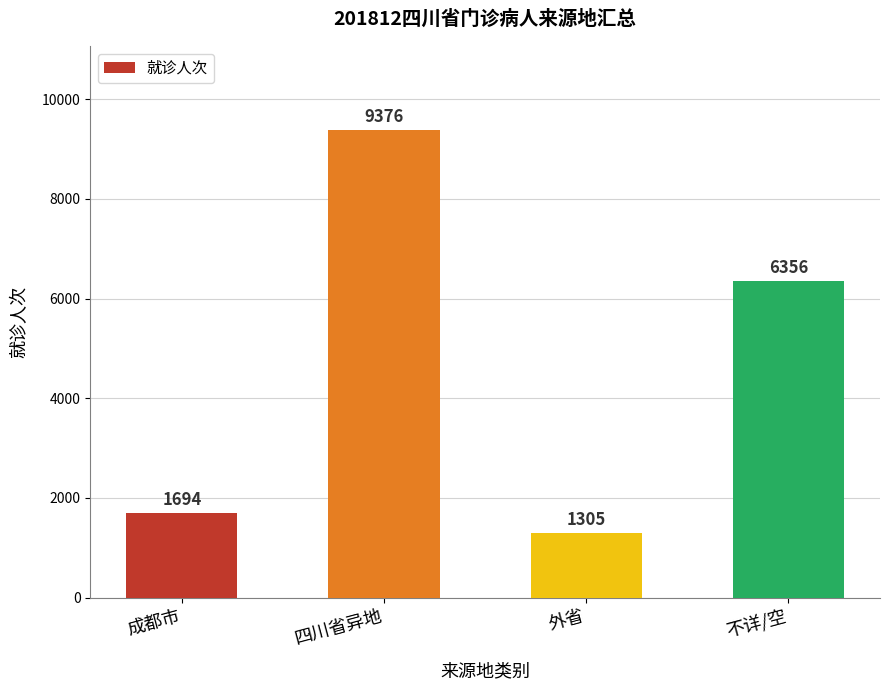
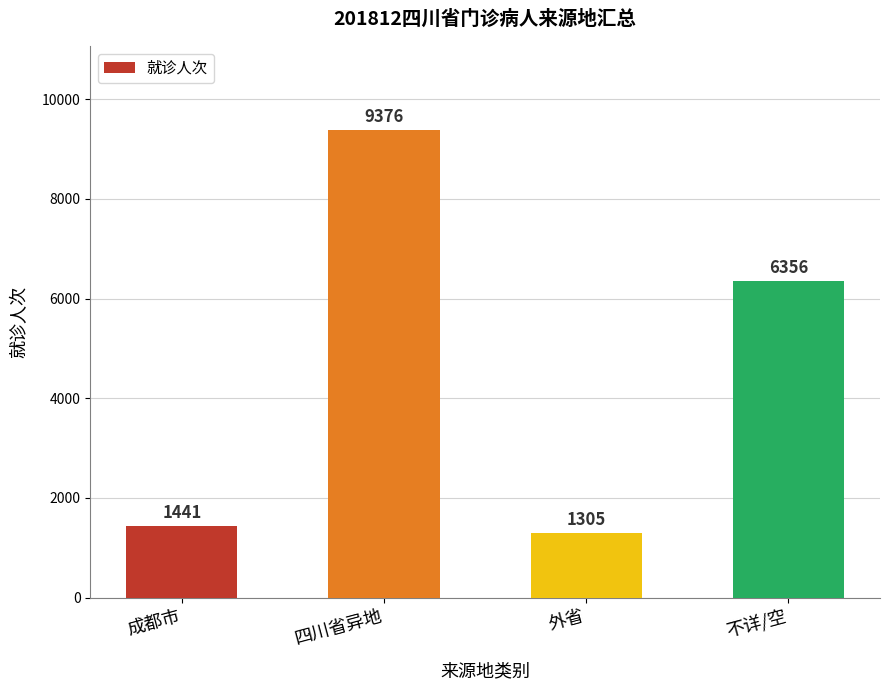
成都市: 1694 -> 1441
